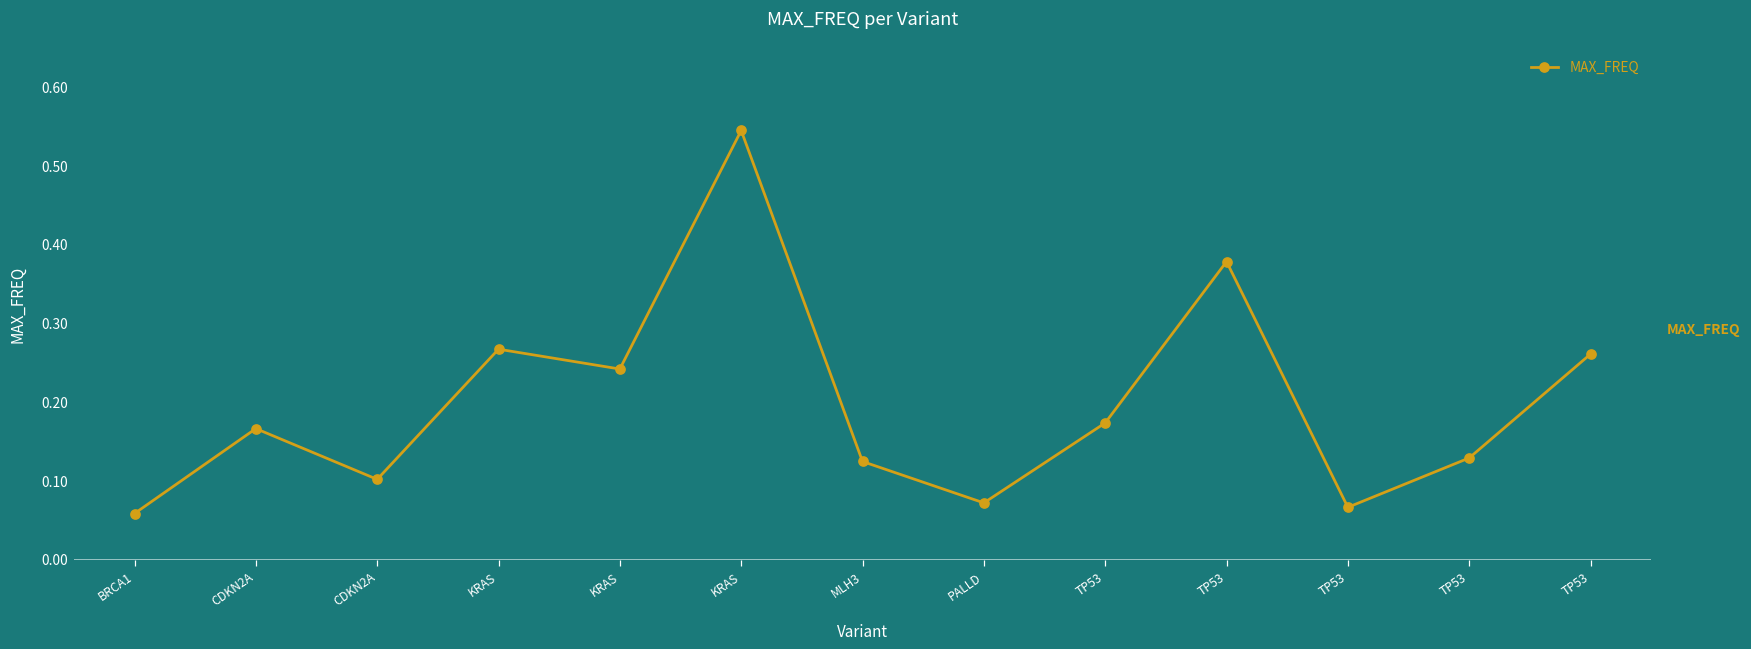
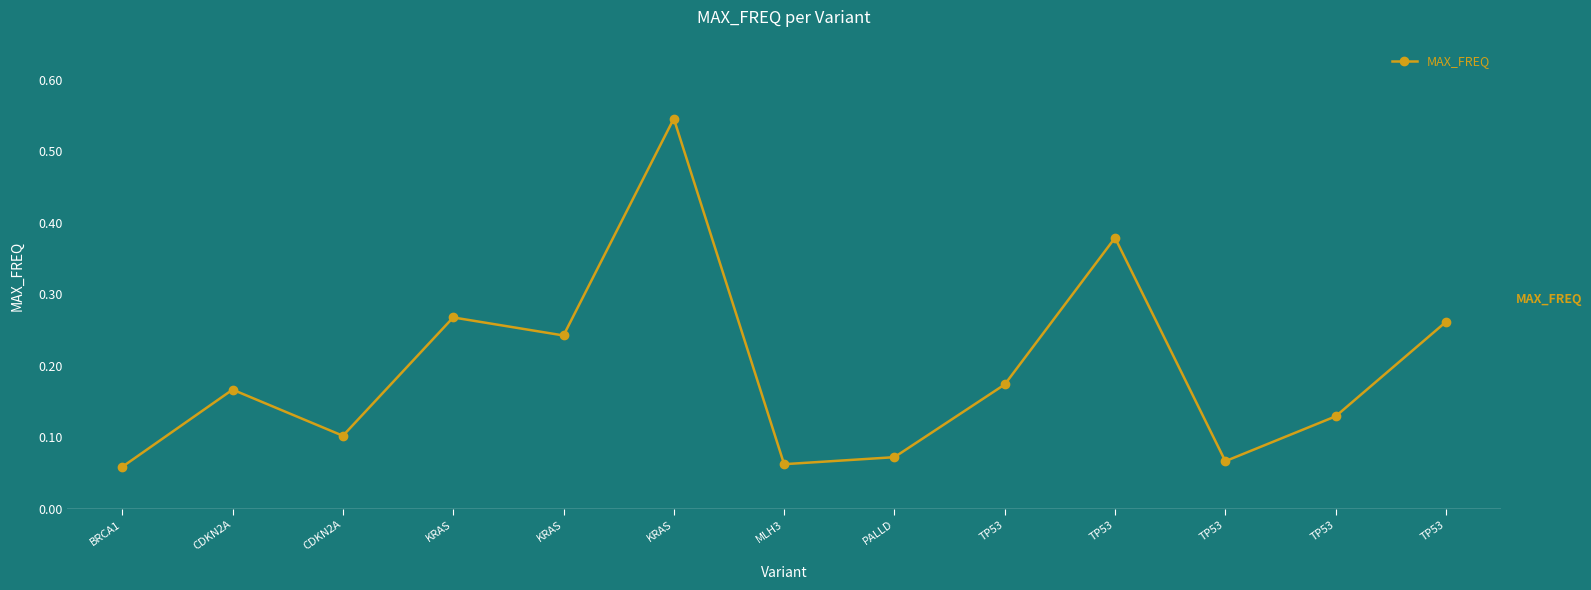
MLH3: 0.12 -> 0.06
